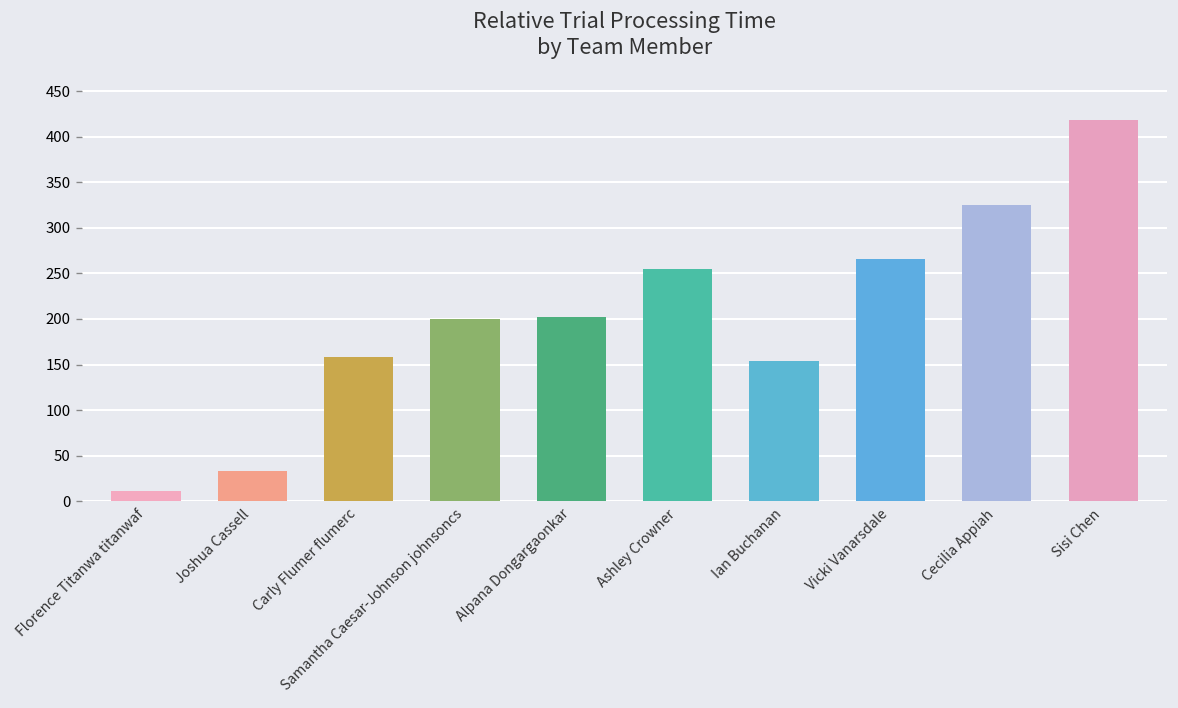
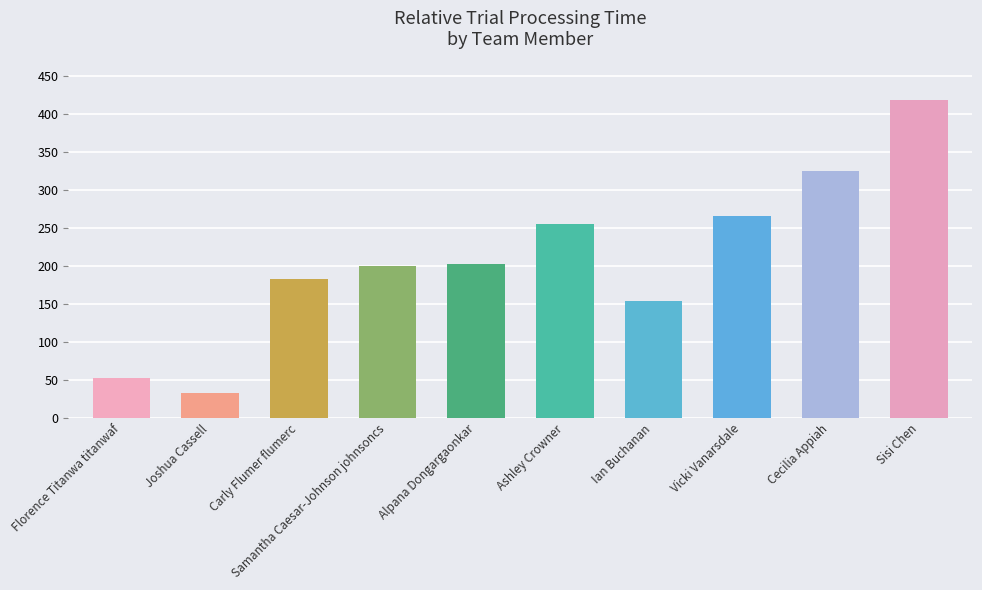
Florence Titanwa titanwaf: 10 -> 50
Carly Flumer flumerc: 160 -> 180
